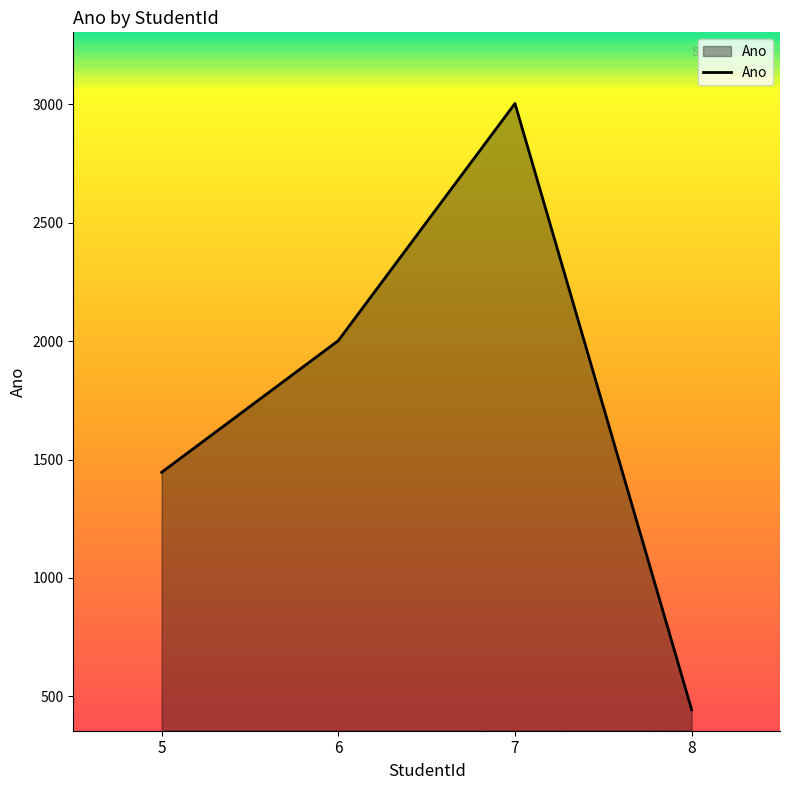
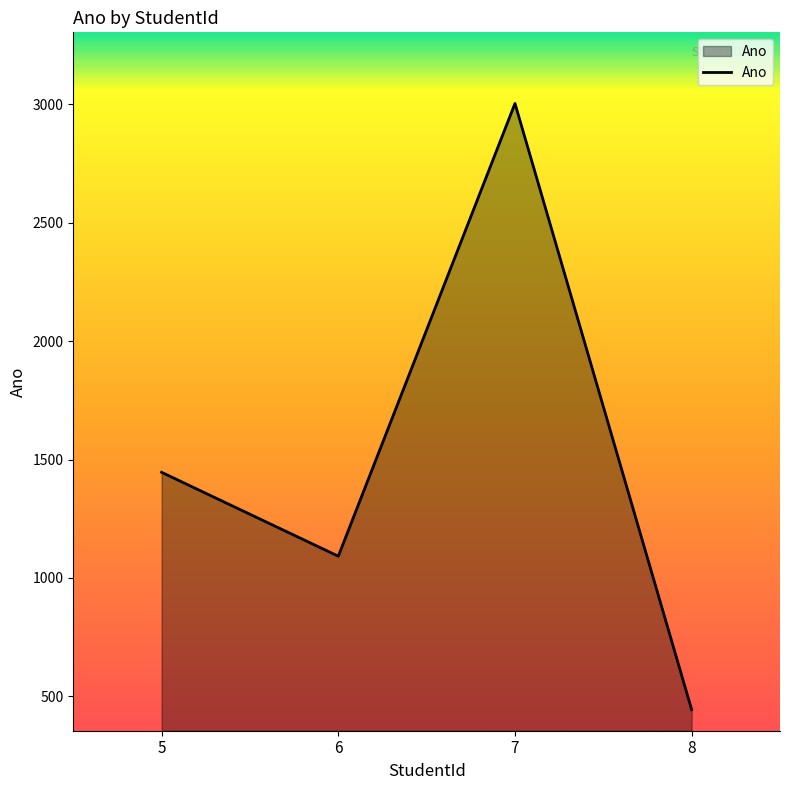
6: 2000 -> 1090
